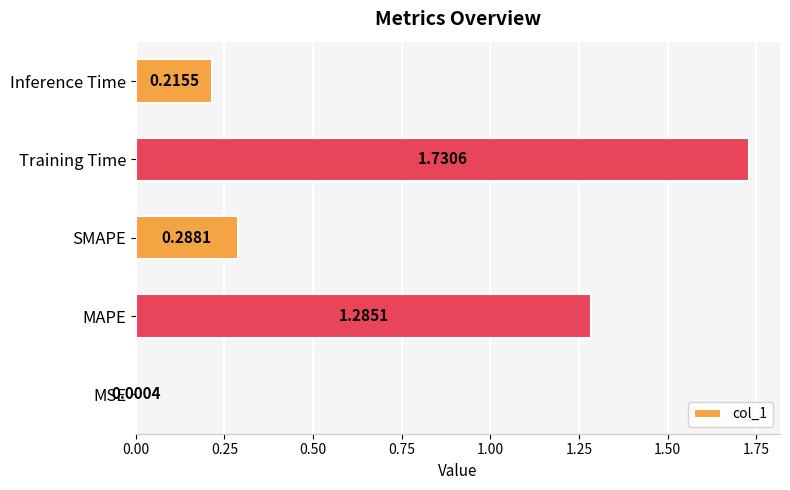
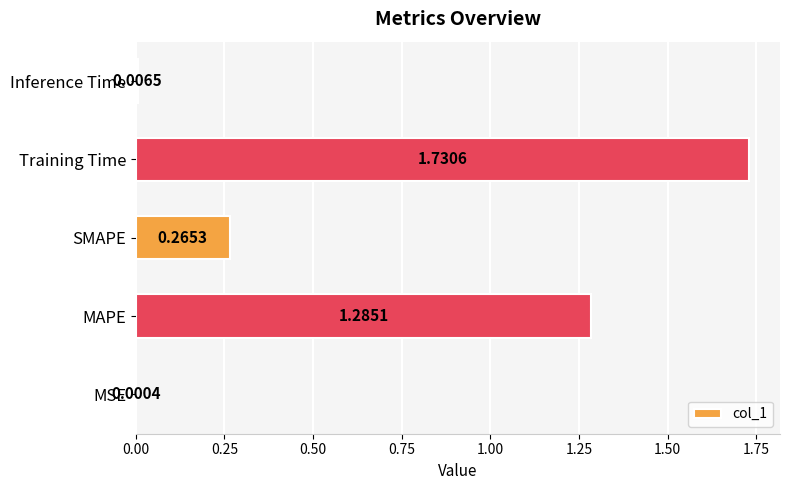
Inference Time: 0.2155 -> 0.0065
SMAPE: 0.2881 -> 0.2653
